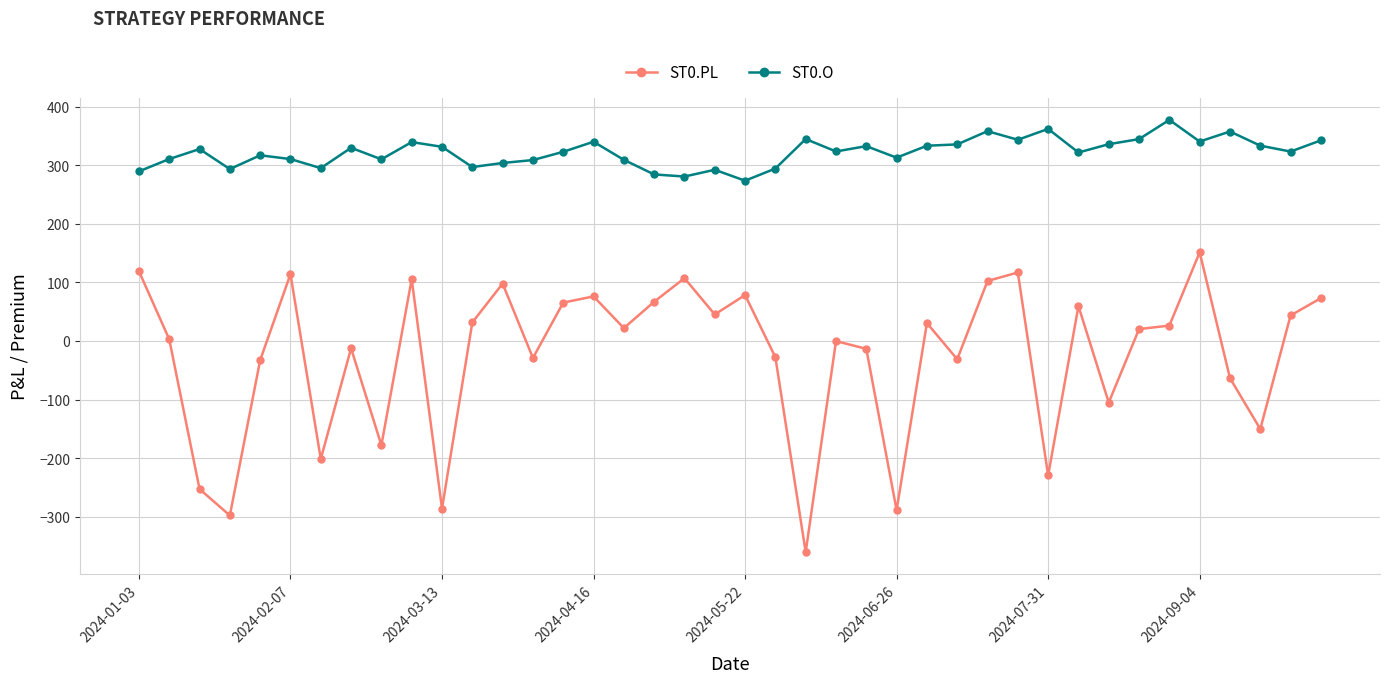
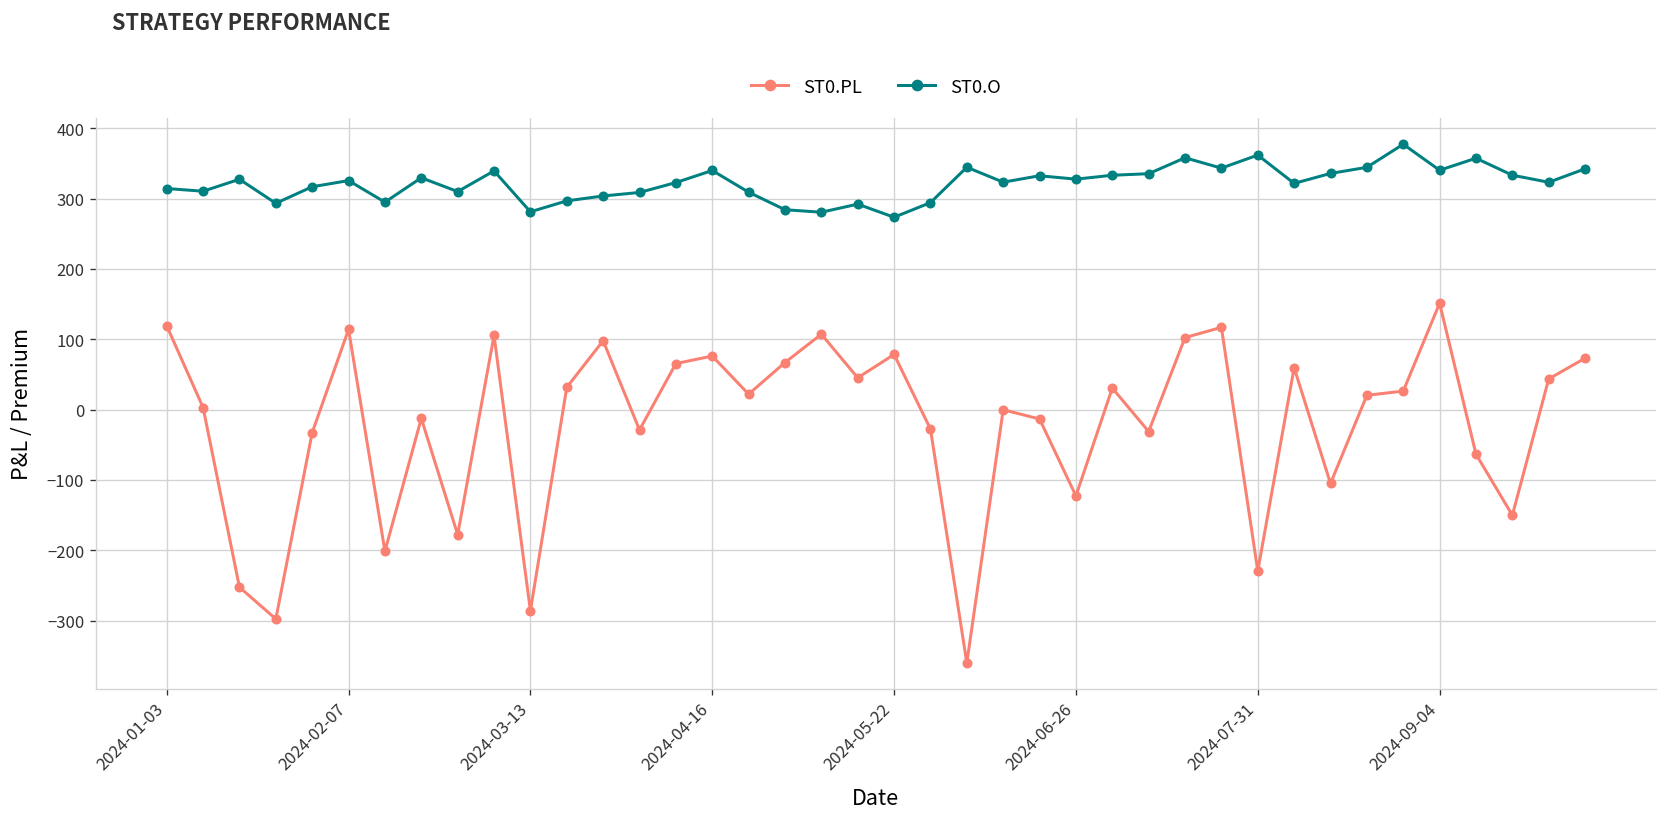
ST0.O, 2024-01-03: 290 -> 310
ST0.O, 2024-02-07: 310 -> 330
ST0.O, 2024-03-13: 330 -> 280
ST0.PL, 2024-06-26: -290 -> -120
ST0.O, 2024-06-26: 310 -> 330
